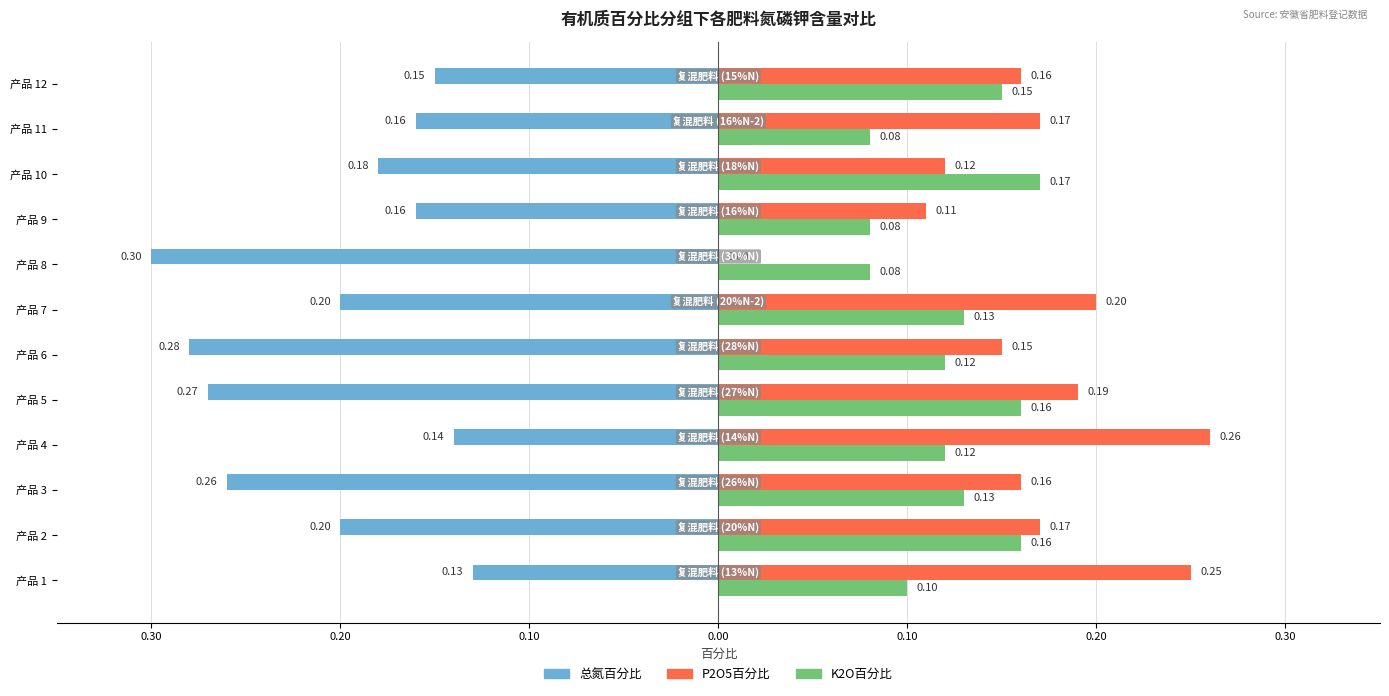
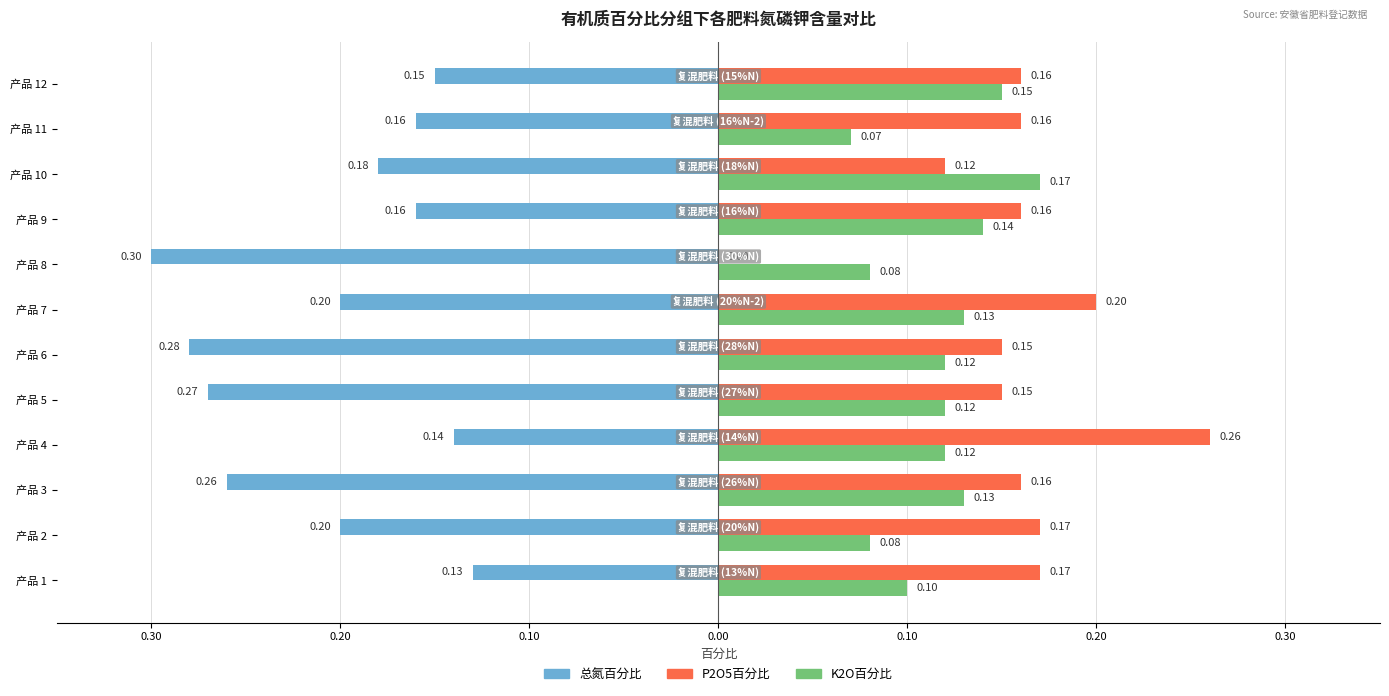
P2O5百分比, 产品 11: 0.17 -> 0.16
K2O百分比, 产品 11: 0.08 -> 0.07
P2O5百分比, 产品 9: 0.11 -> 0.16
K2O百分比, 产品 9: 0.08 -> 0.14
P2O5百分比, 产品 5: 0.19 -> 0.15
K2O百分比, 产品 5: 0.16 -> 0.12
K2O百分比, 产品 2: 0.16 -> 0.08
P2O5百分比, 产品 1: 0.25 -> 0.17
